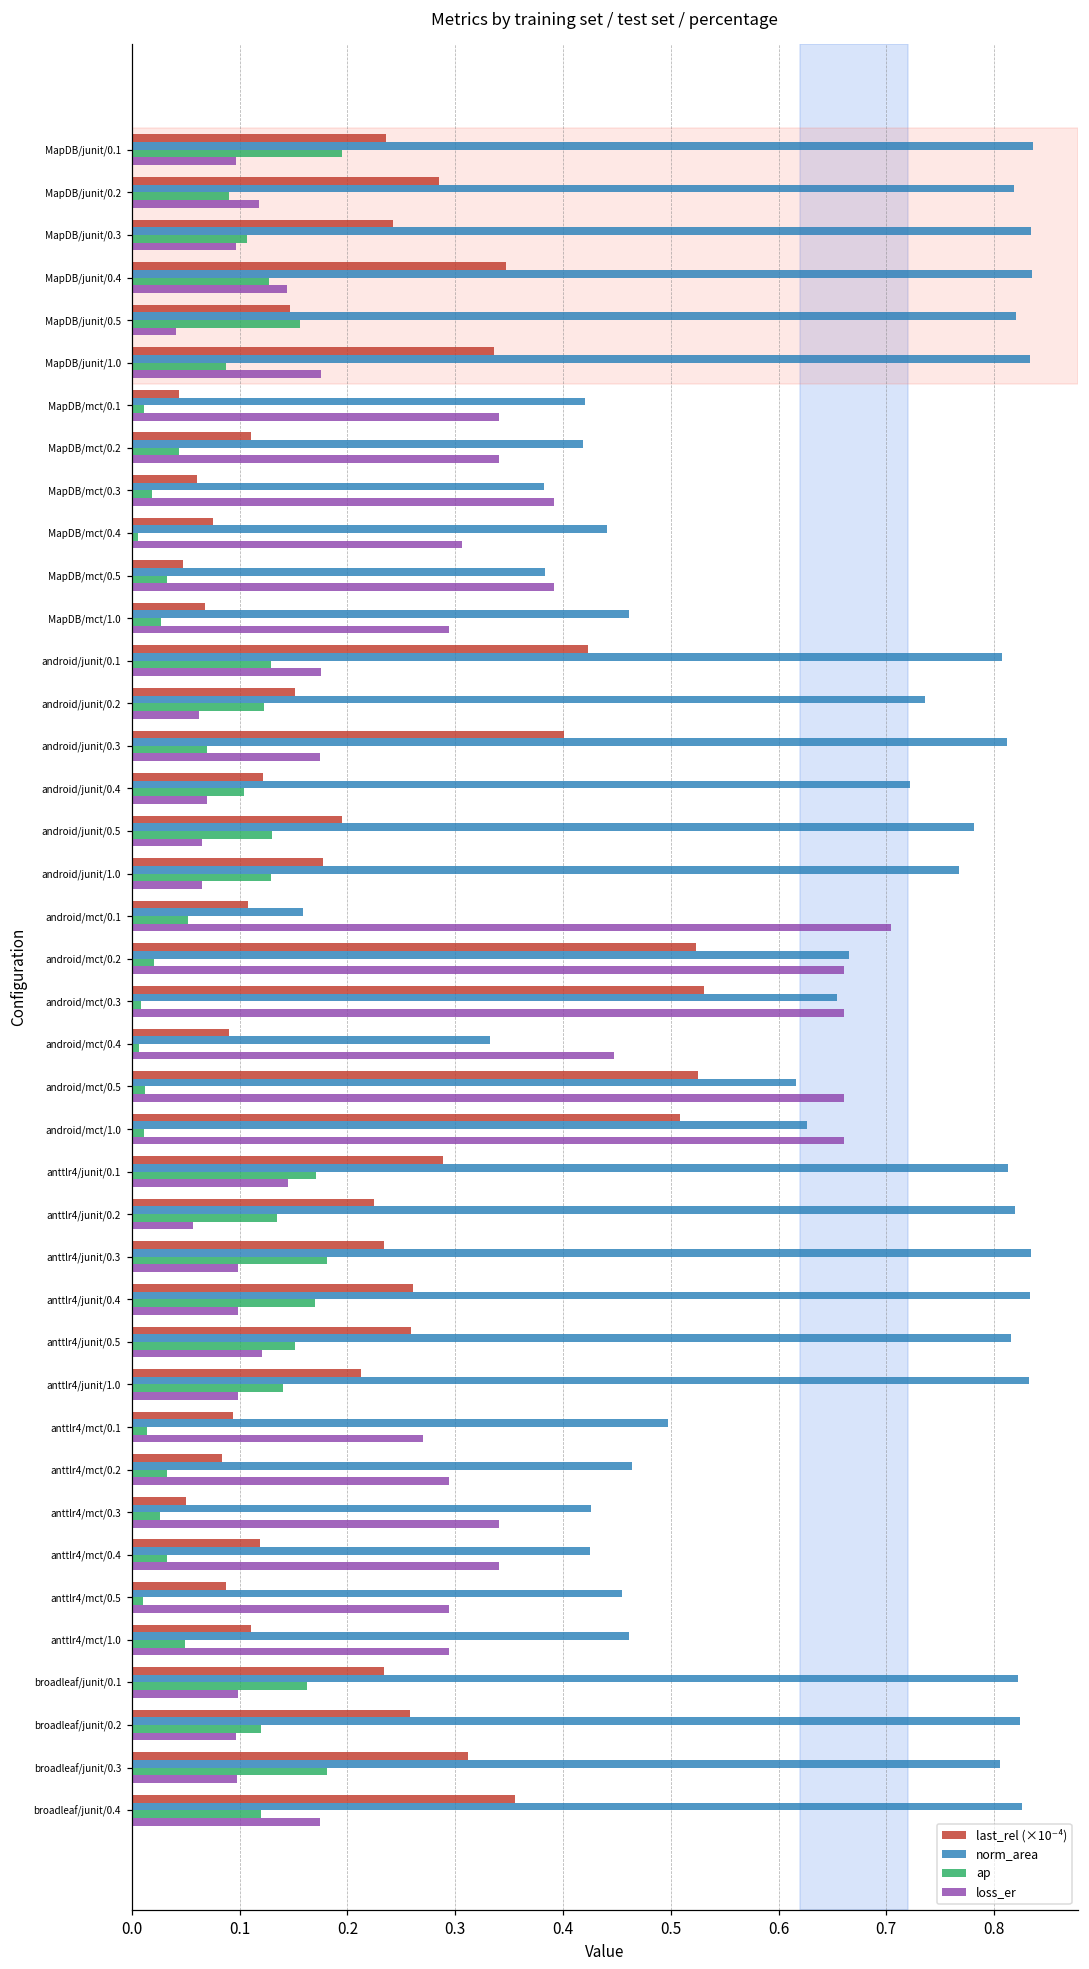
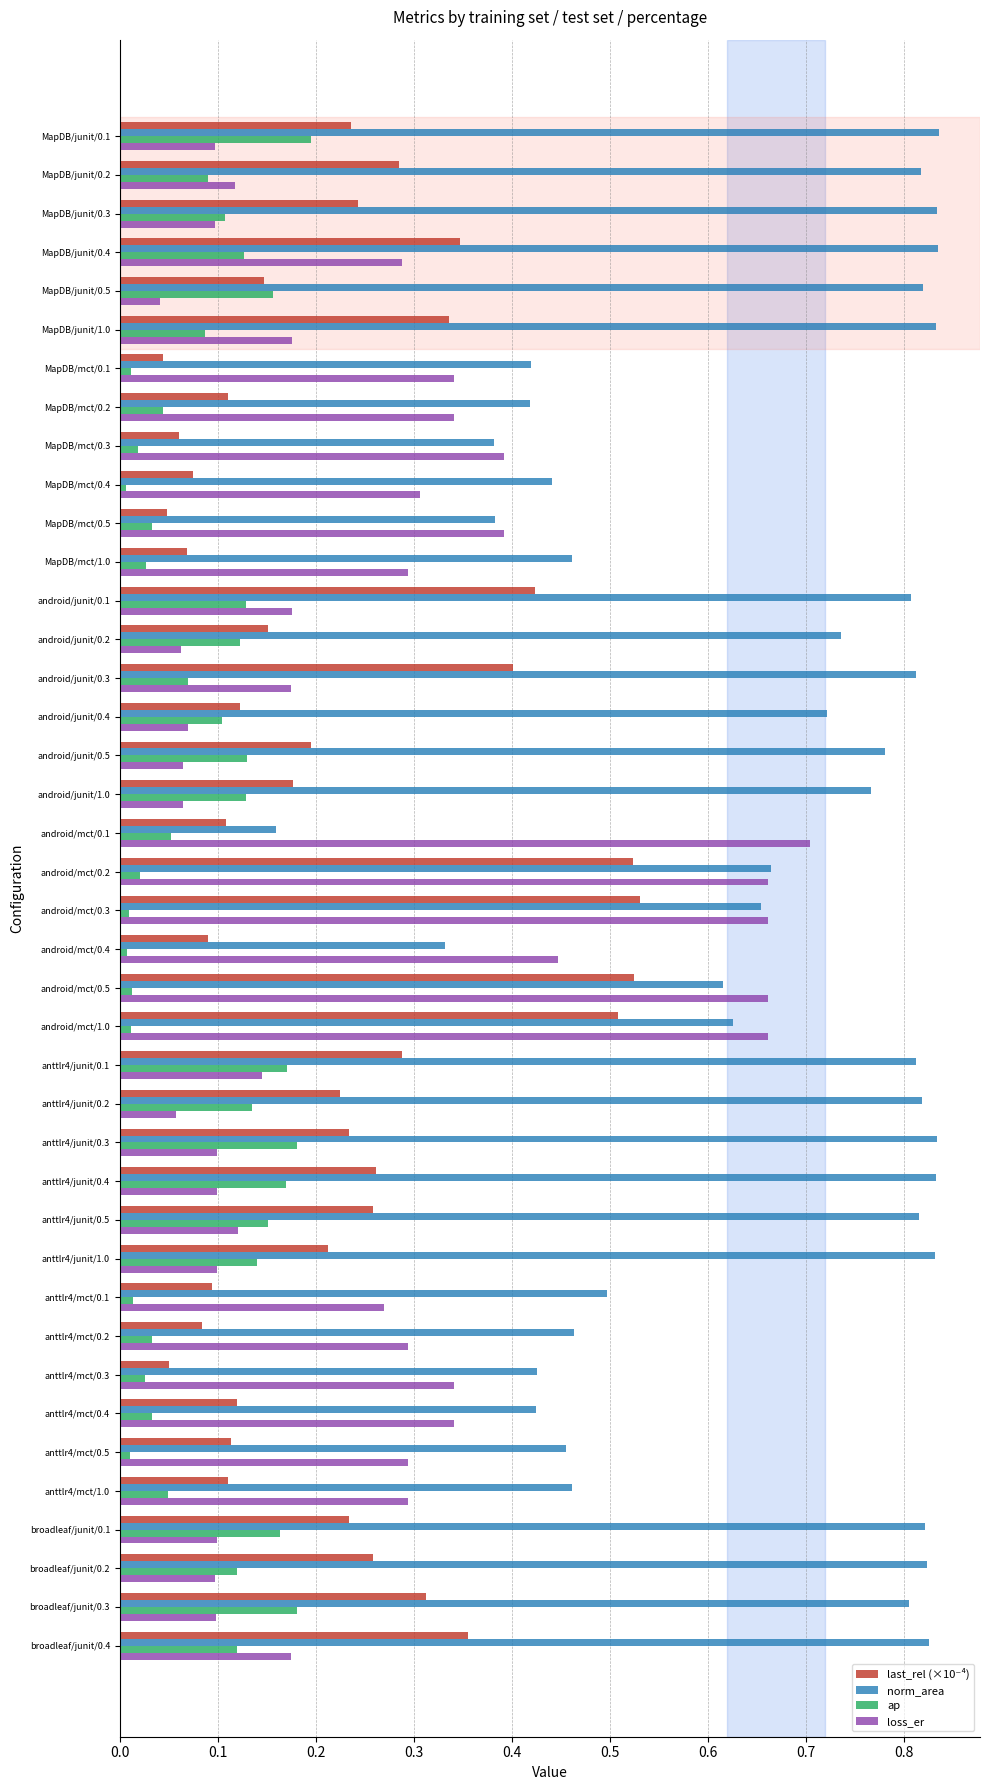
loss_er, MapDB/junit/0.4: 0.14 -> 0.29
last_rel (×10⁻⁴), anttlr4/mct/0.5: 0.09 -> 0.11
